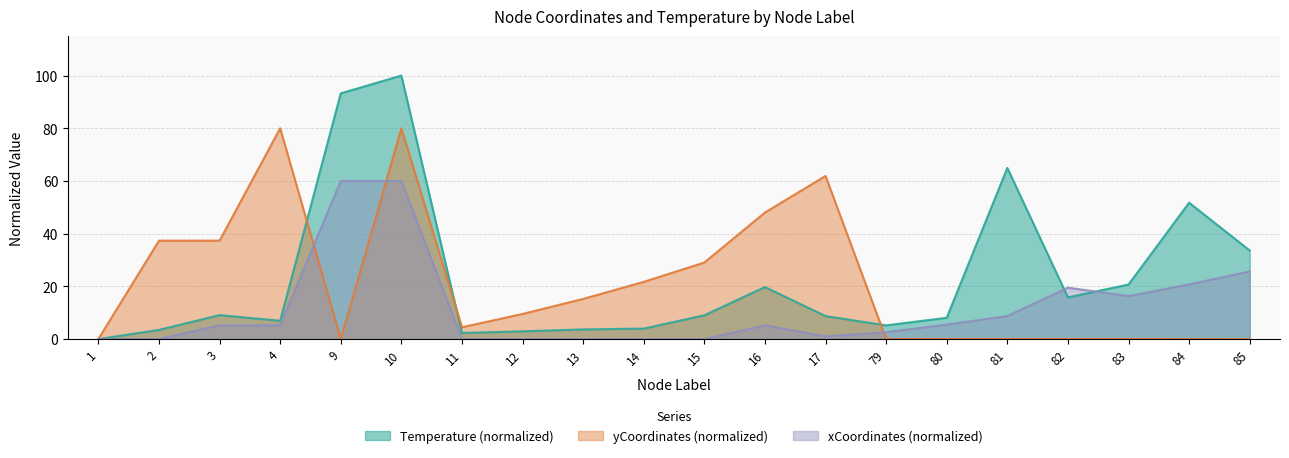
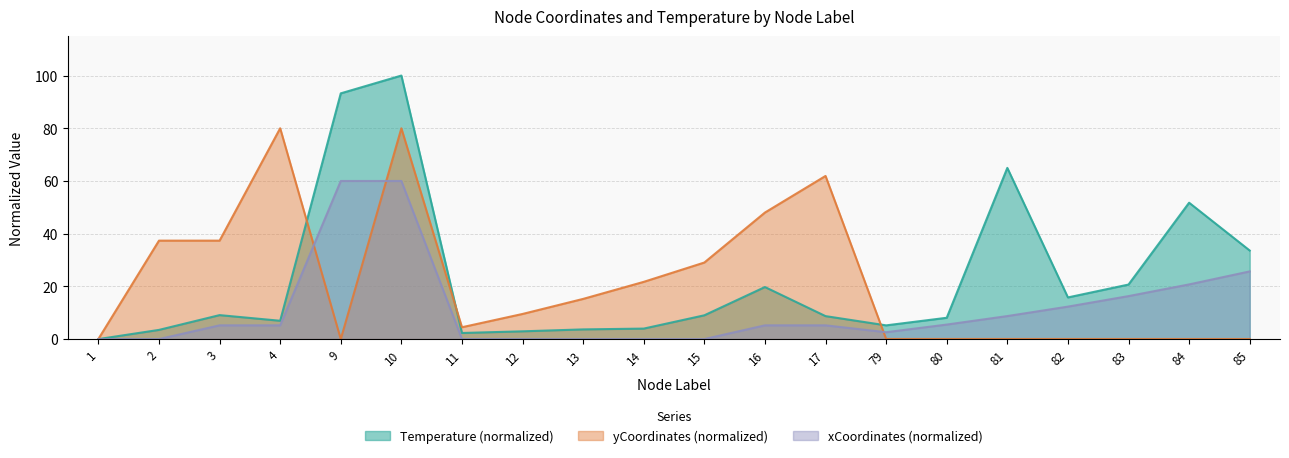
xCoordinates (normalized), 17: 1 -> 5
xCoordinates (normalized), 82: 20 -> 12
